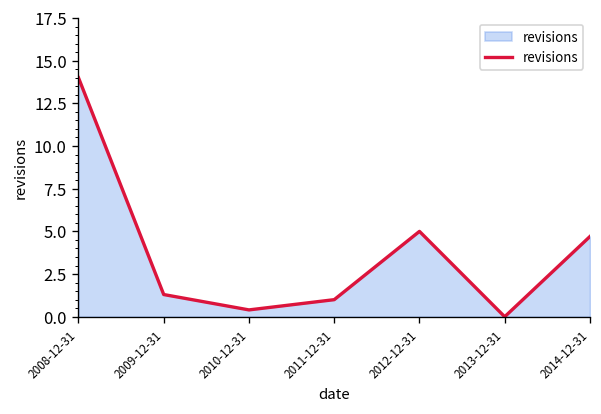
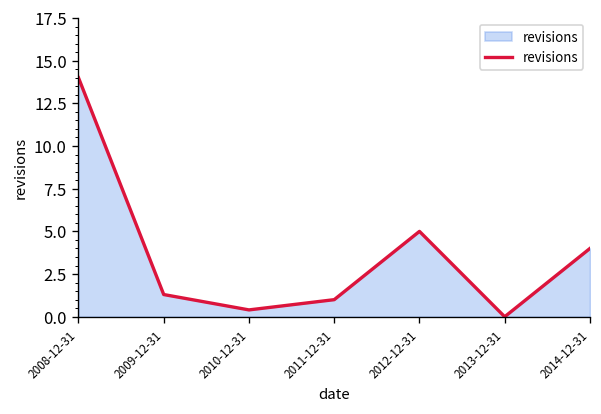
2014-12-31: 4.7 -> 4.0
